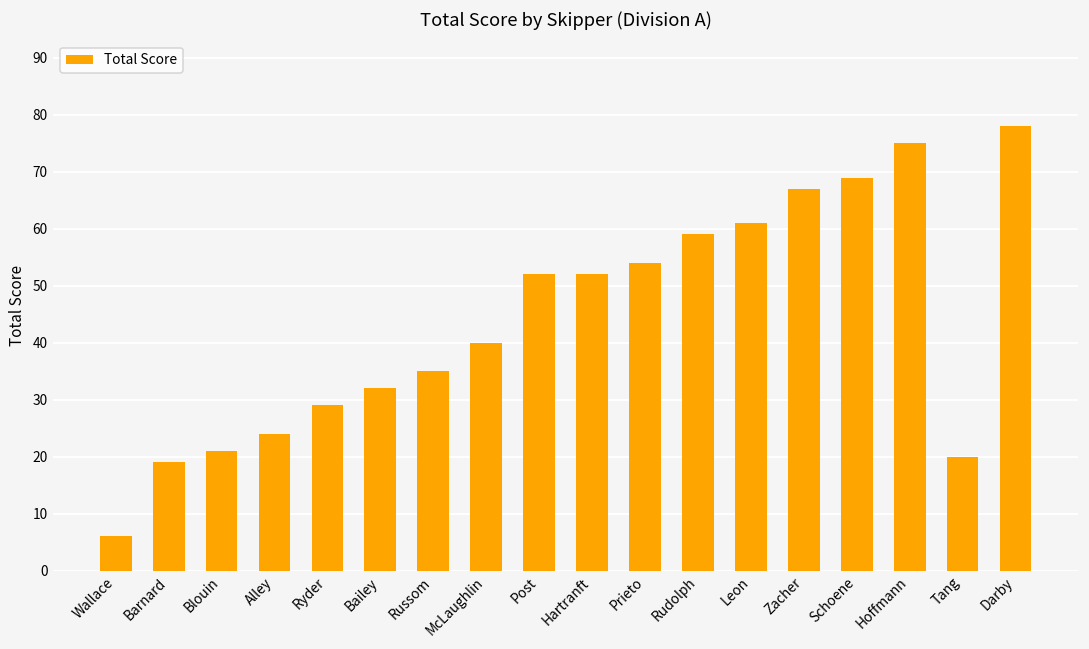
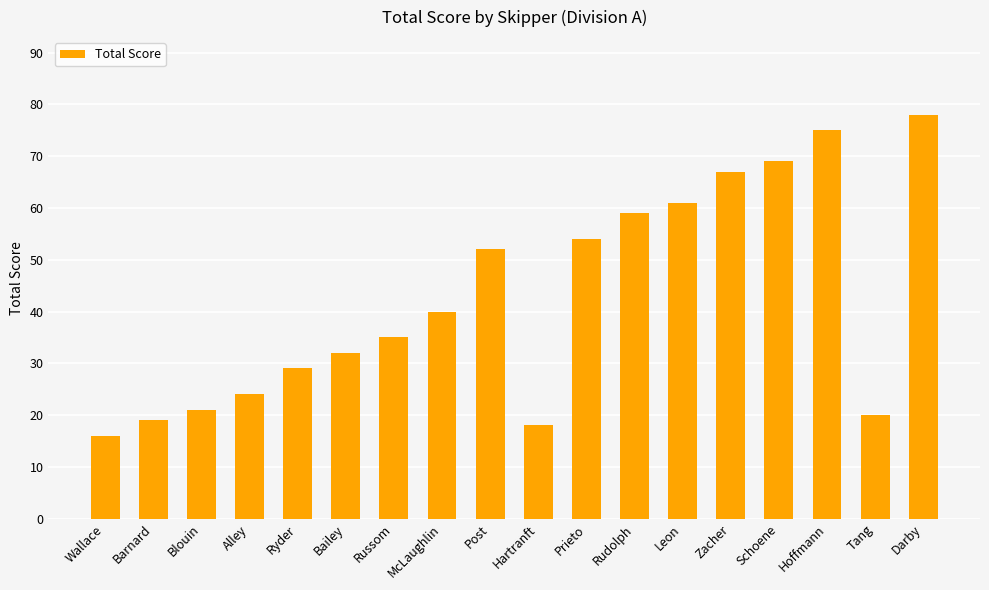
Wallace: 6 -> 16
Hartranft: 52 -> 18
